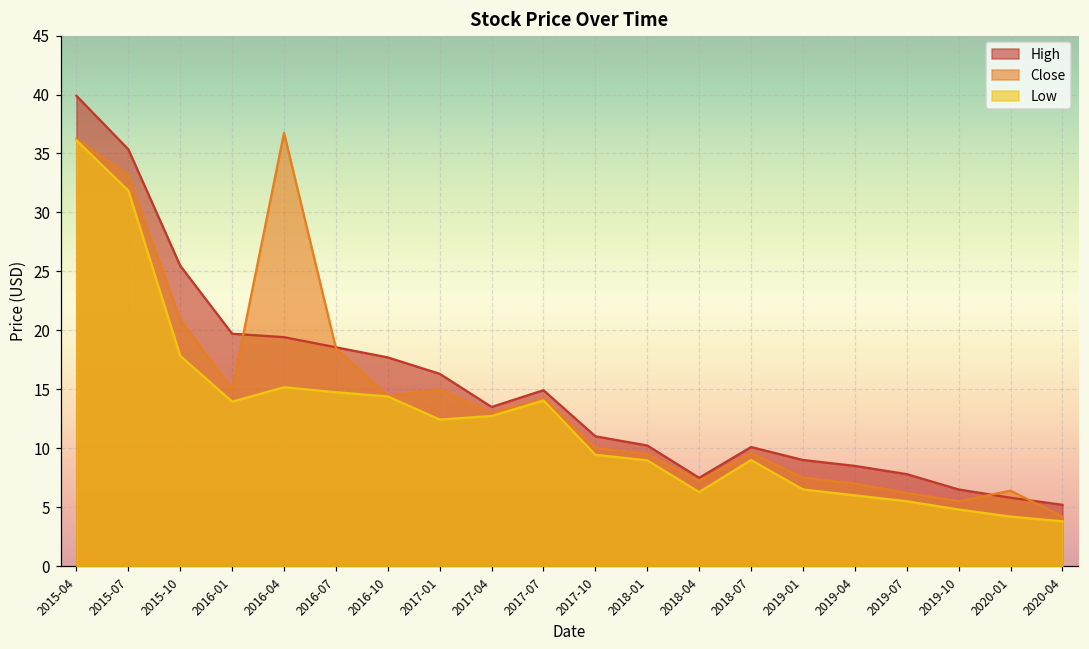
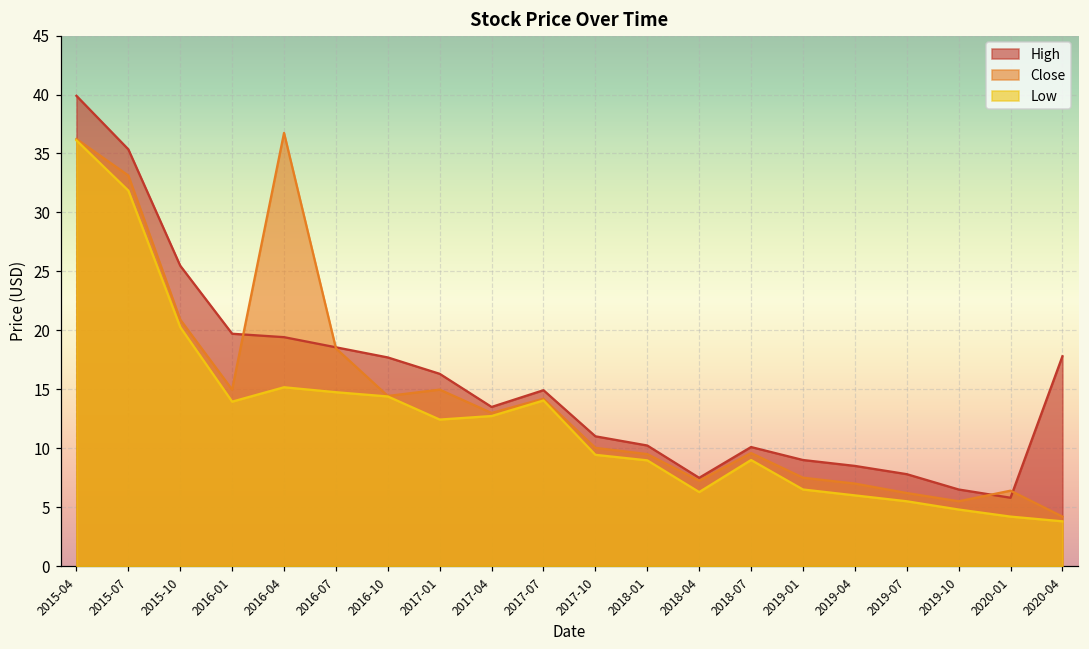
Low, 2015-10: 17.8 -> 20.3
High, 2020-04: 5.2 -> 17.8
